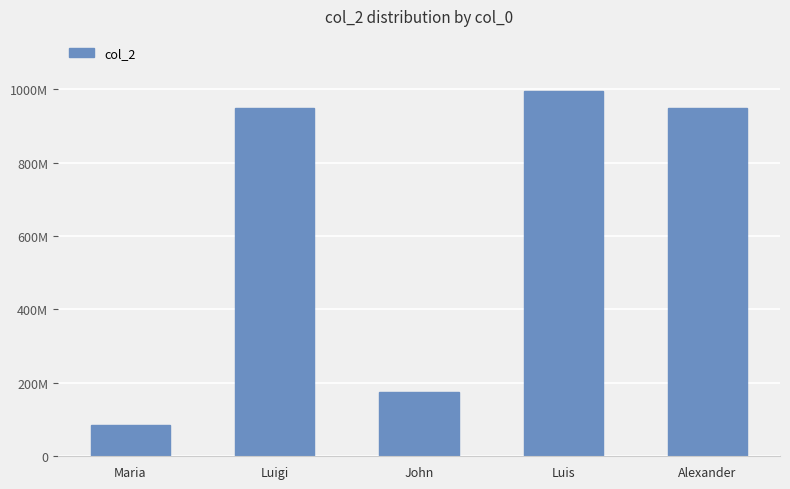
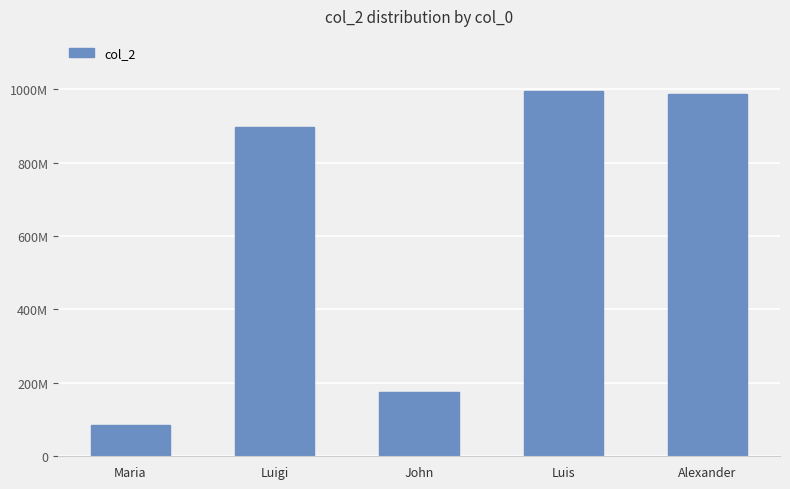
Luigi: 950000000 -> 900000000
Alexander: 950000000 -> 990000000
